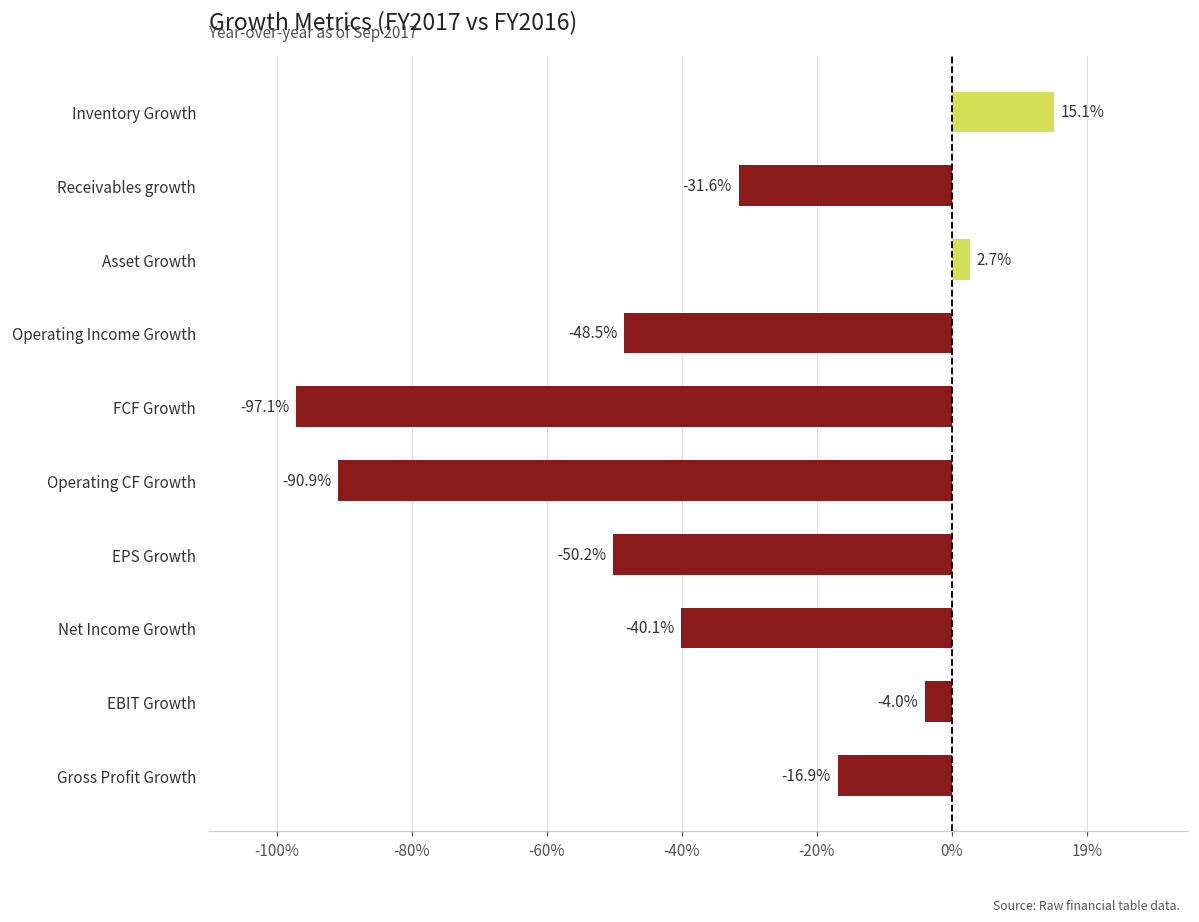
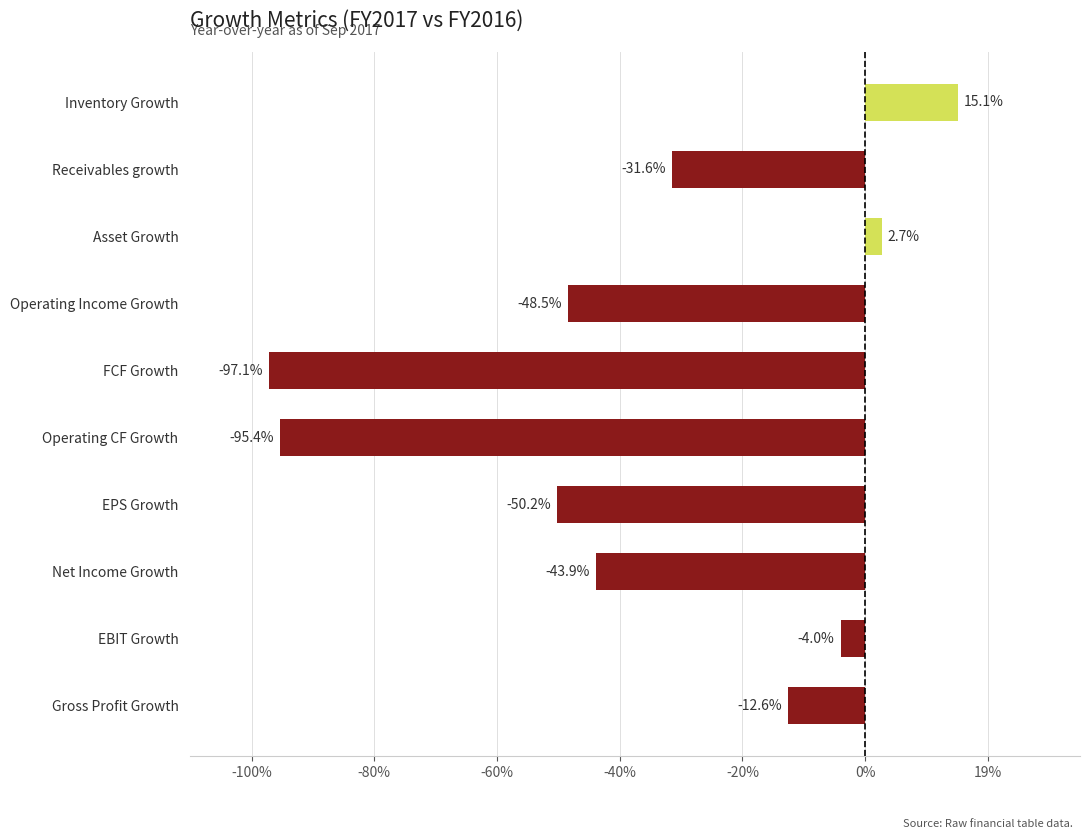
Operating CF Growth: -90.9% -> -95.4%
Net Income Growth: -40.1% -> -43.9%
Gross Profit Growth: -16.9% -> -12.6%
